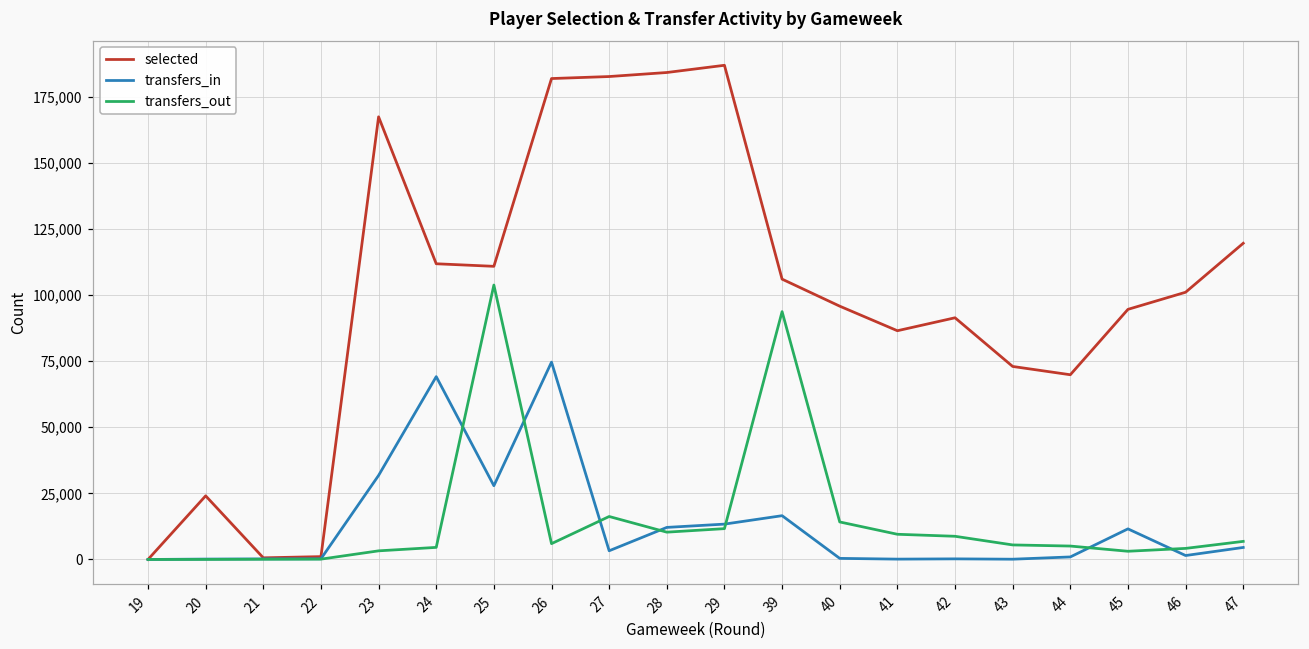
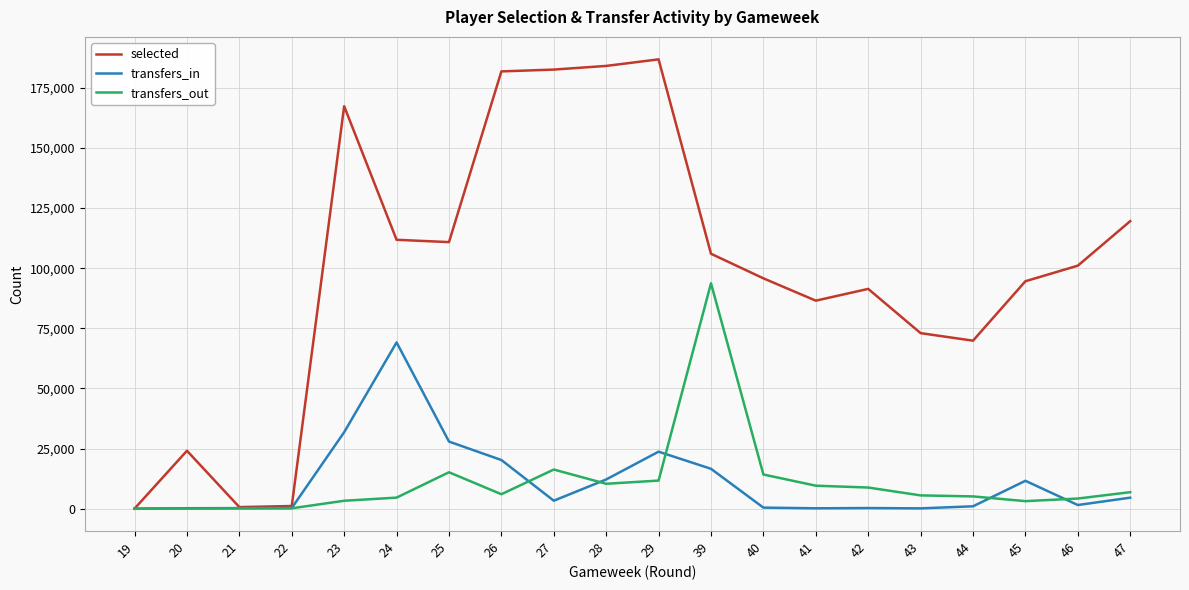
transfers_out, 25: 104,000 -> 15,000
transfers_in, 26: 75,000 -> 20,000
transfers_in, 29: 13,000 -> 24,000
